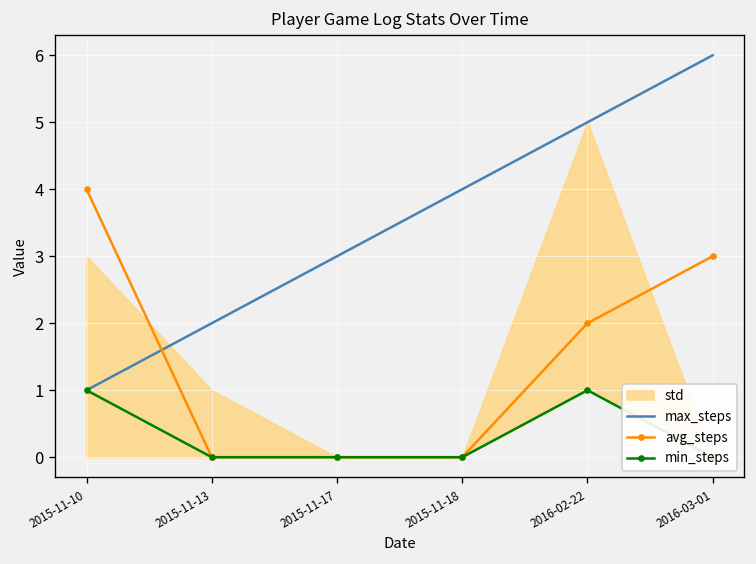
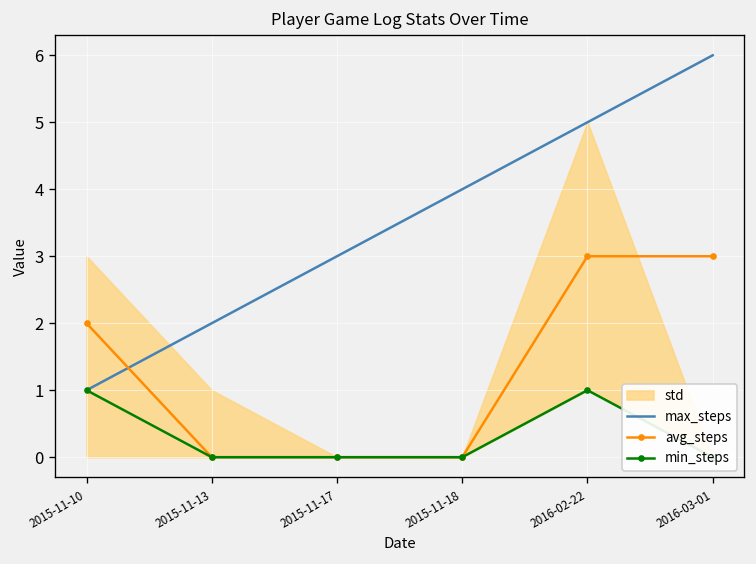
avg_steps, 2015-11-10: 4 -> 2
avg_steps, 2016-02-22: 2 -> 3
